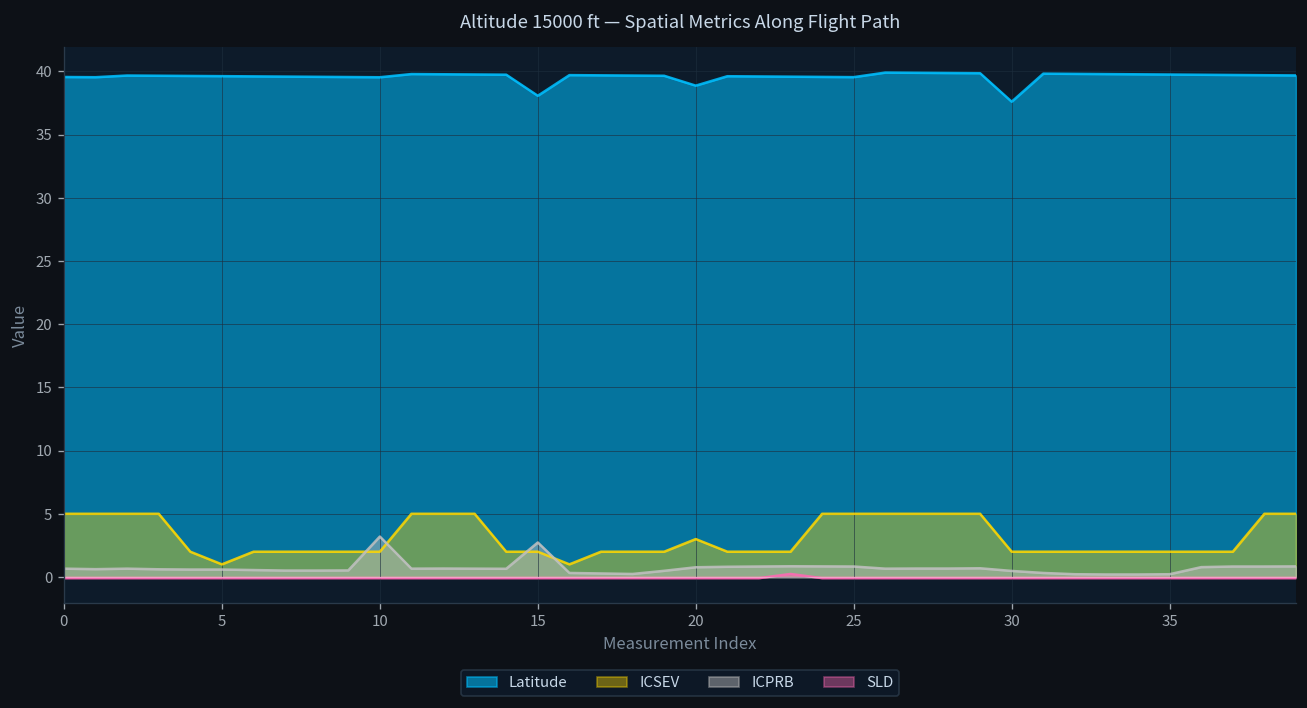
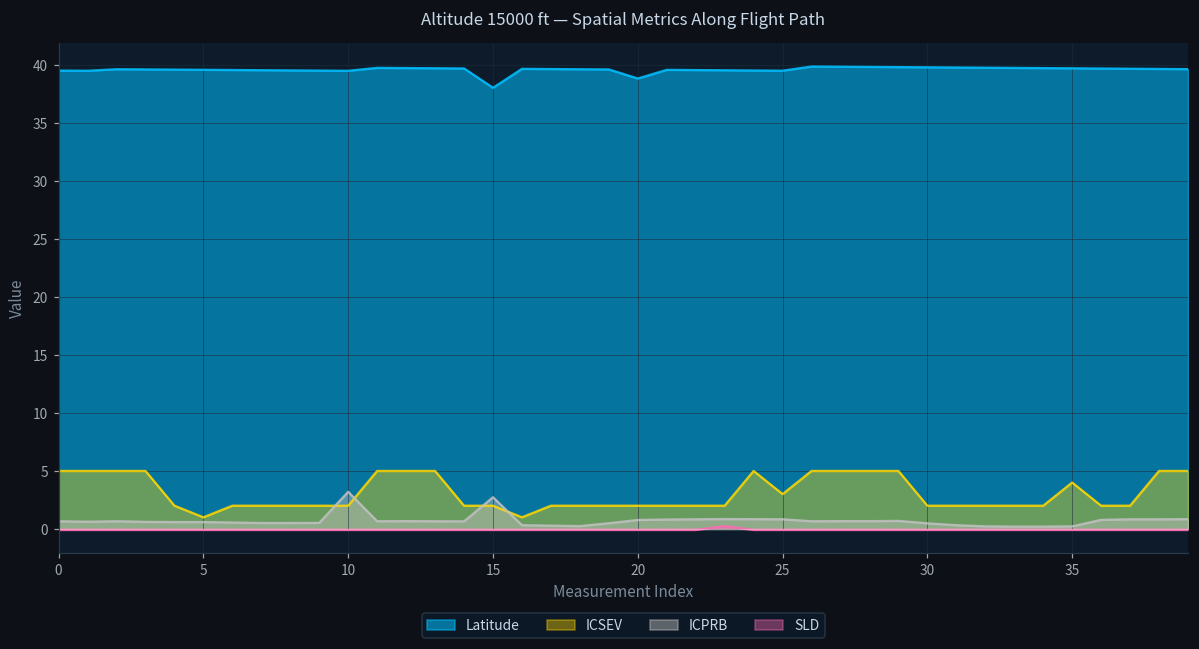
ICSEV, 20: 3 -> 2
ICSEV, 25: 5 -> 3
Latitude, 30: 37.6 -> 39.8
ICSEV, 35: 2 -> 4
